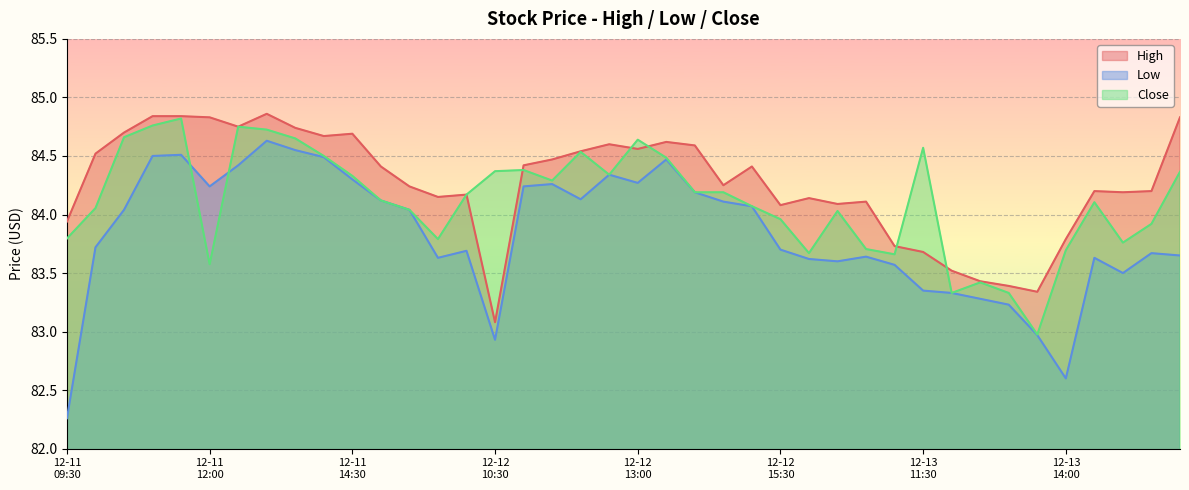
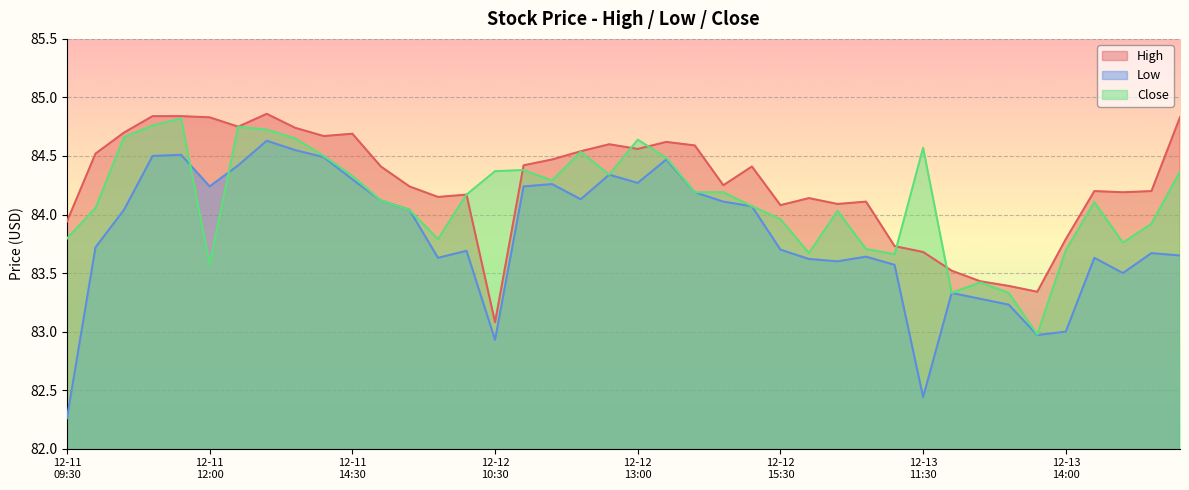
Low, 12-13 11:30: 83.35 -> 82.44
Low, 12-13 14:00: 82.6 -> 83.0
